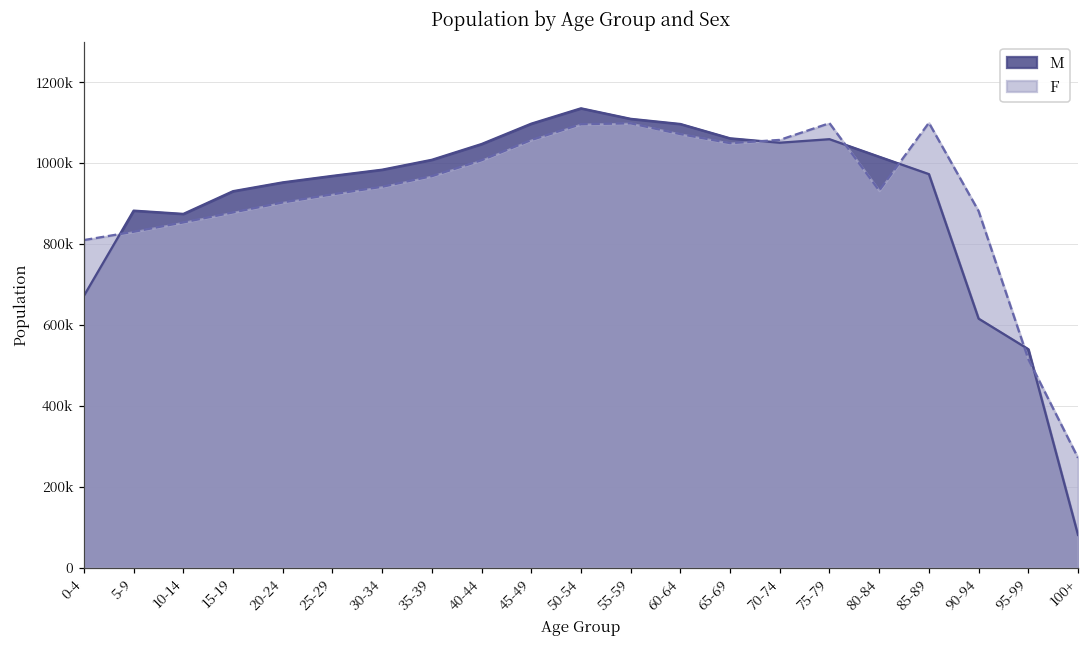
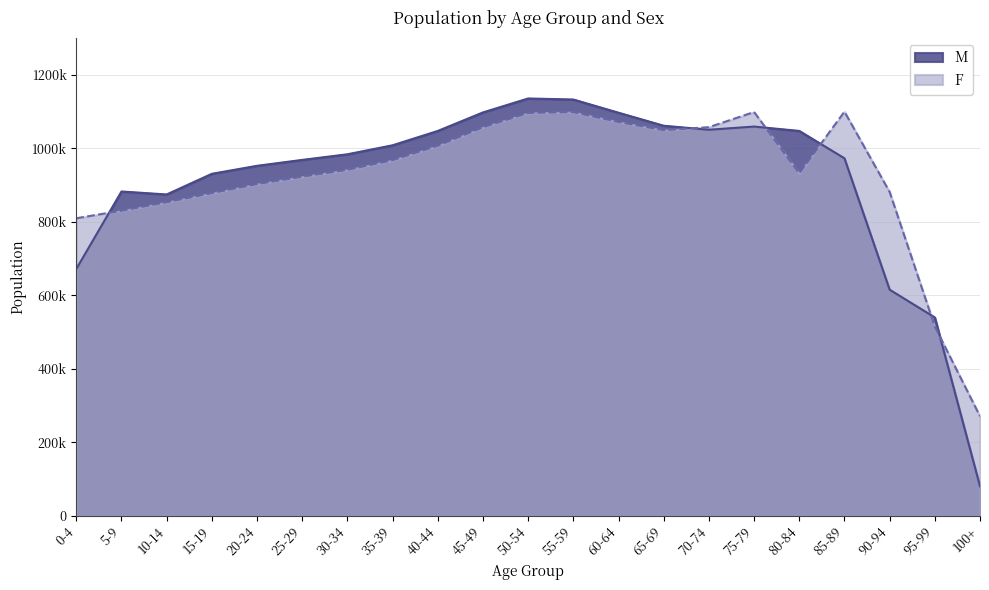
M, 55-59: 1110000 -> 1130000
M, 80-84: 1020000 -> 1050000
